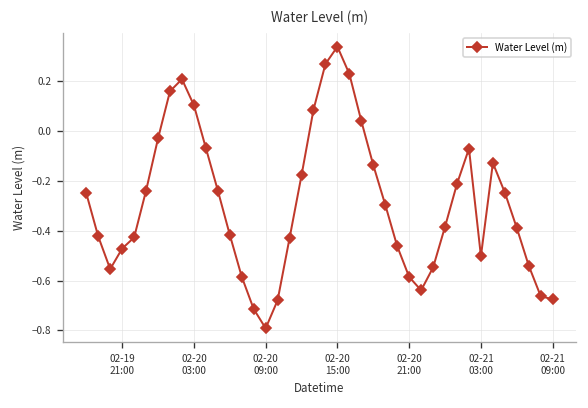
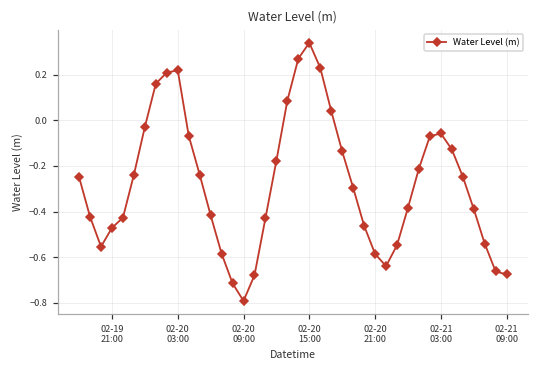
02-20 03:00: 0.10 -> 0.22
02-21 03:00: -0.50 -> -0.06
